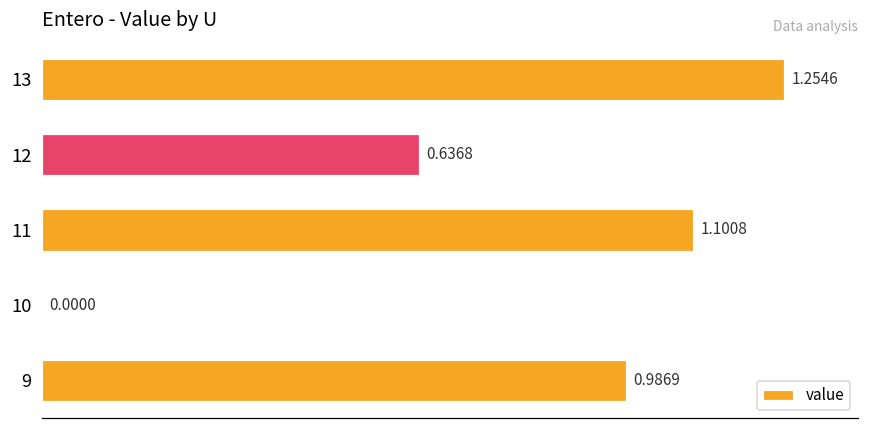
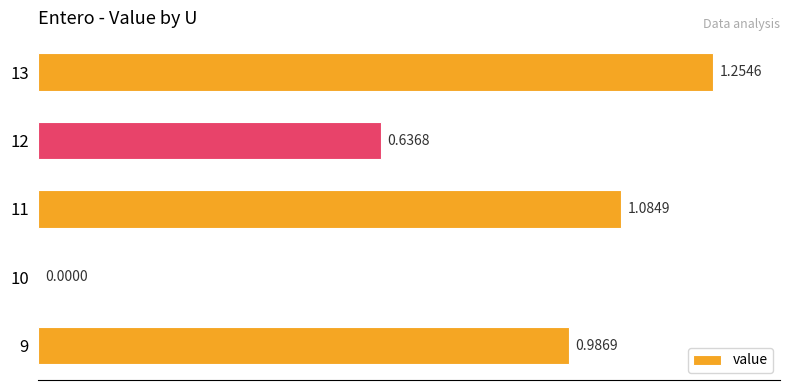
11: 1.1008 -> 1.0849
